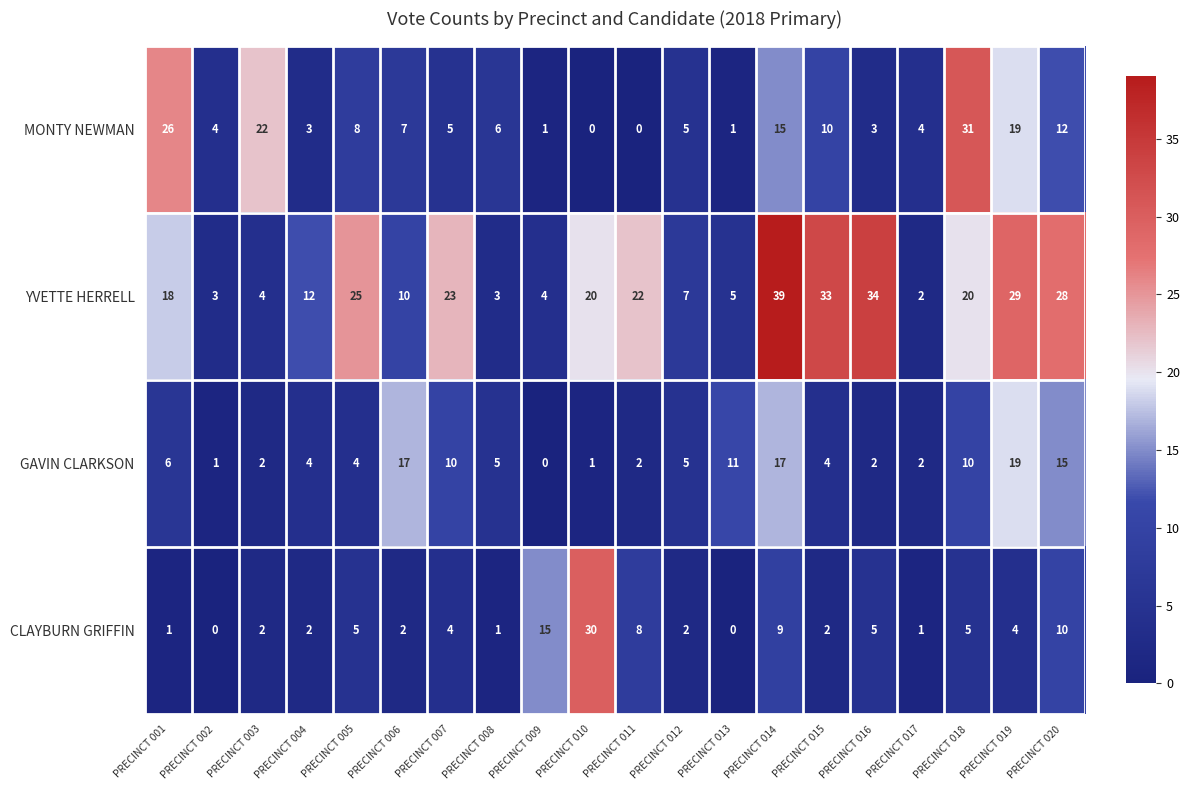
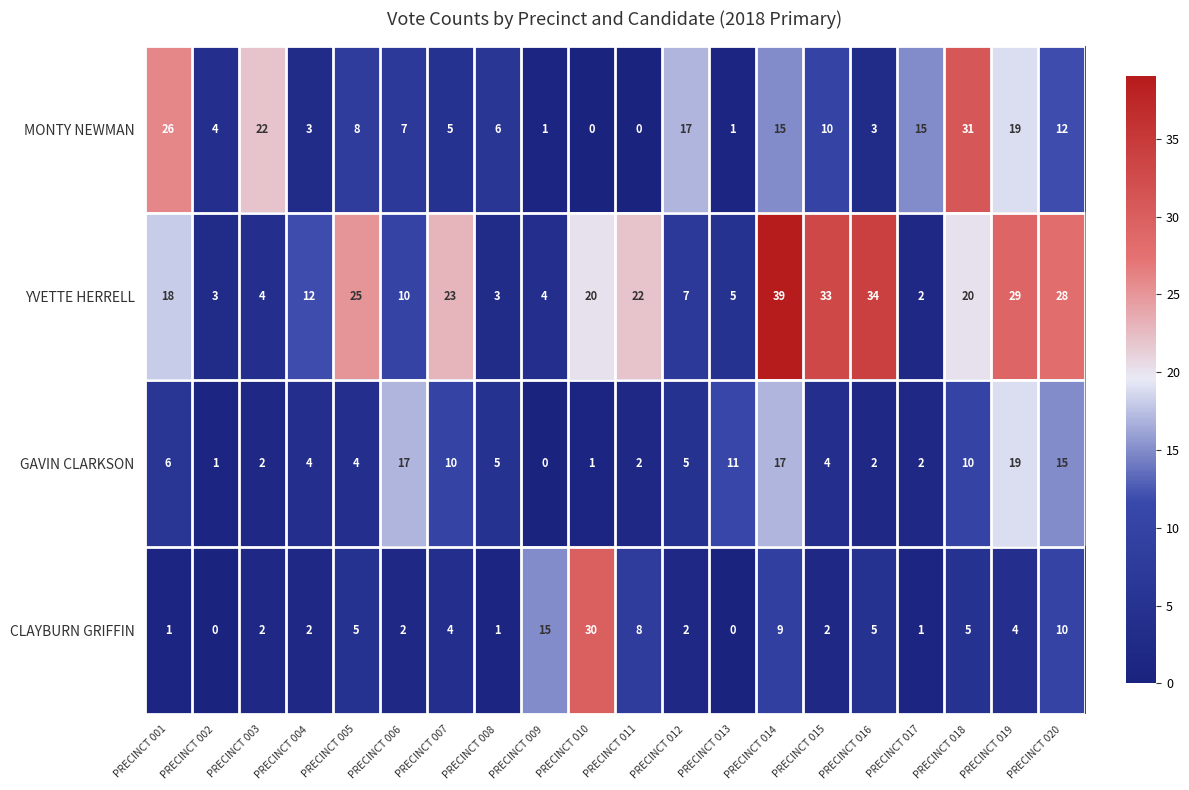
MONTY NEWMAN, PRECINCT 012: 5 -> 17
MONTY NEWMAN, PRECINCT 017: 4 -> 15
